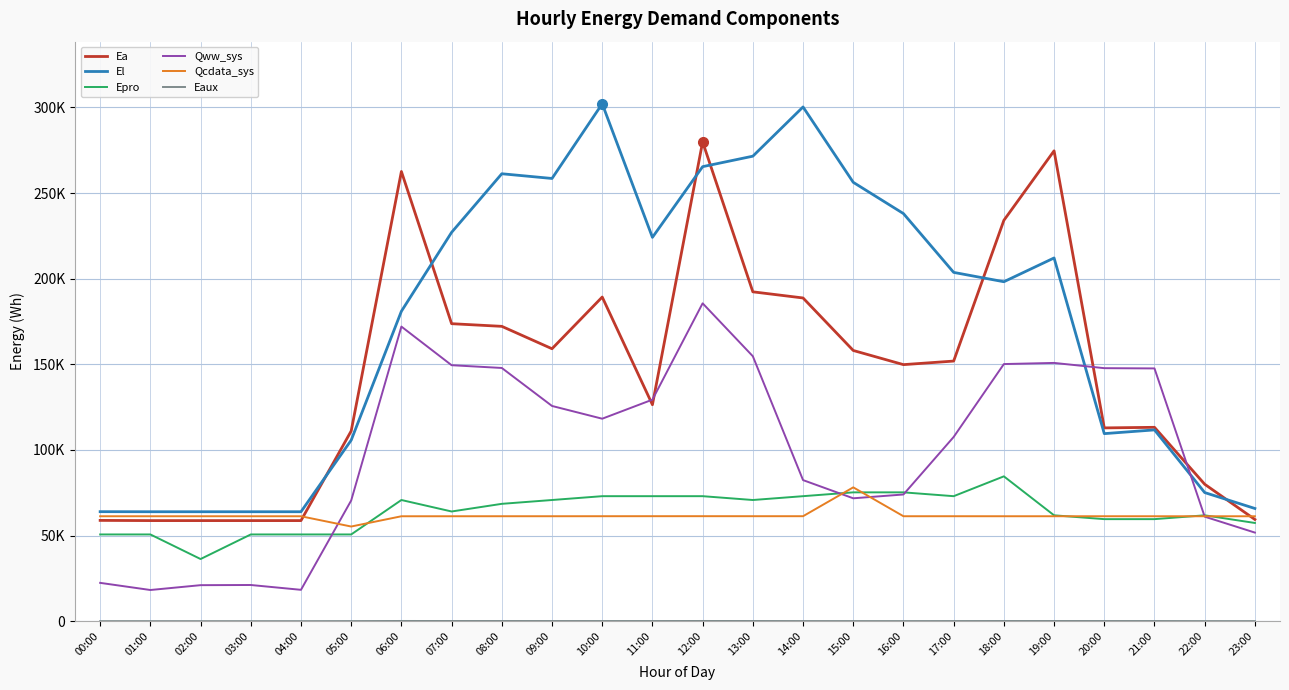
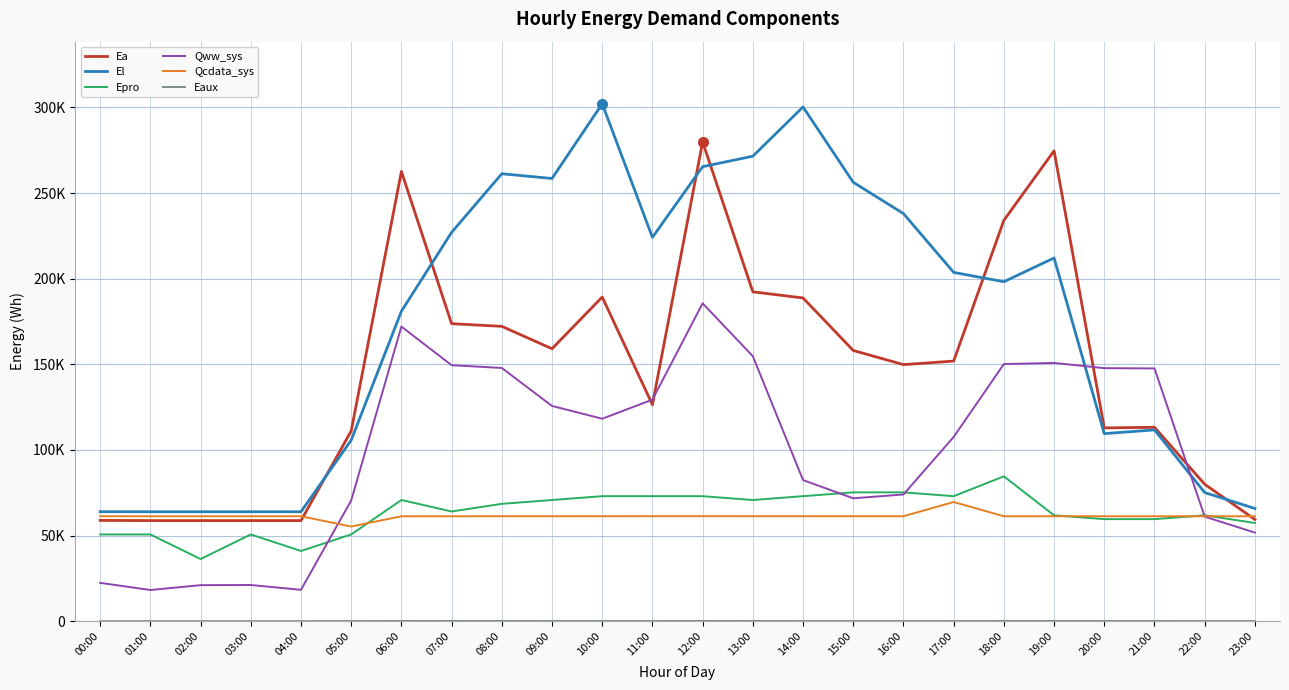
Epro, 04:00: 51000 -> 41000
Qcdata_sys, 15:00: 78000 -> 61000
Qcdata_sys, 17:00: 61000 -> 70000
